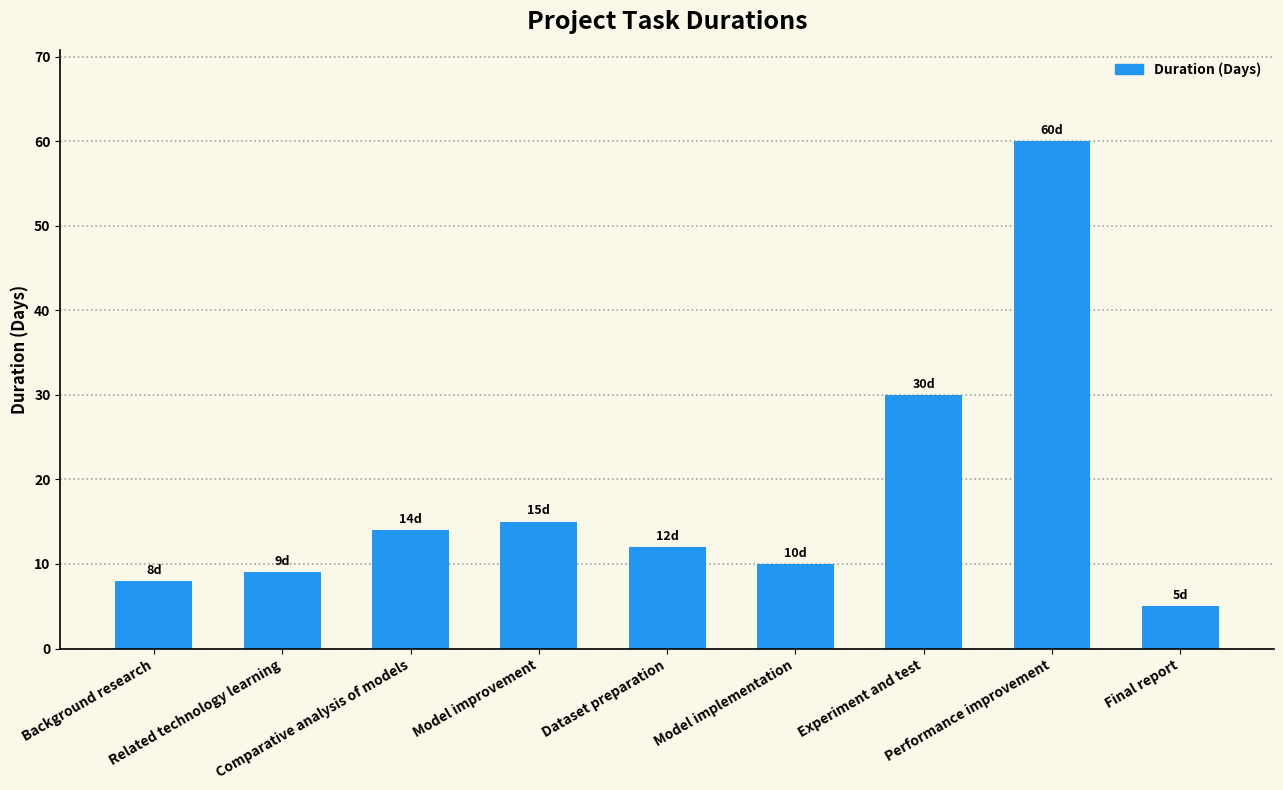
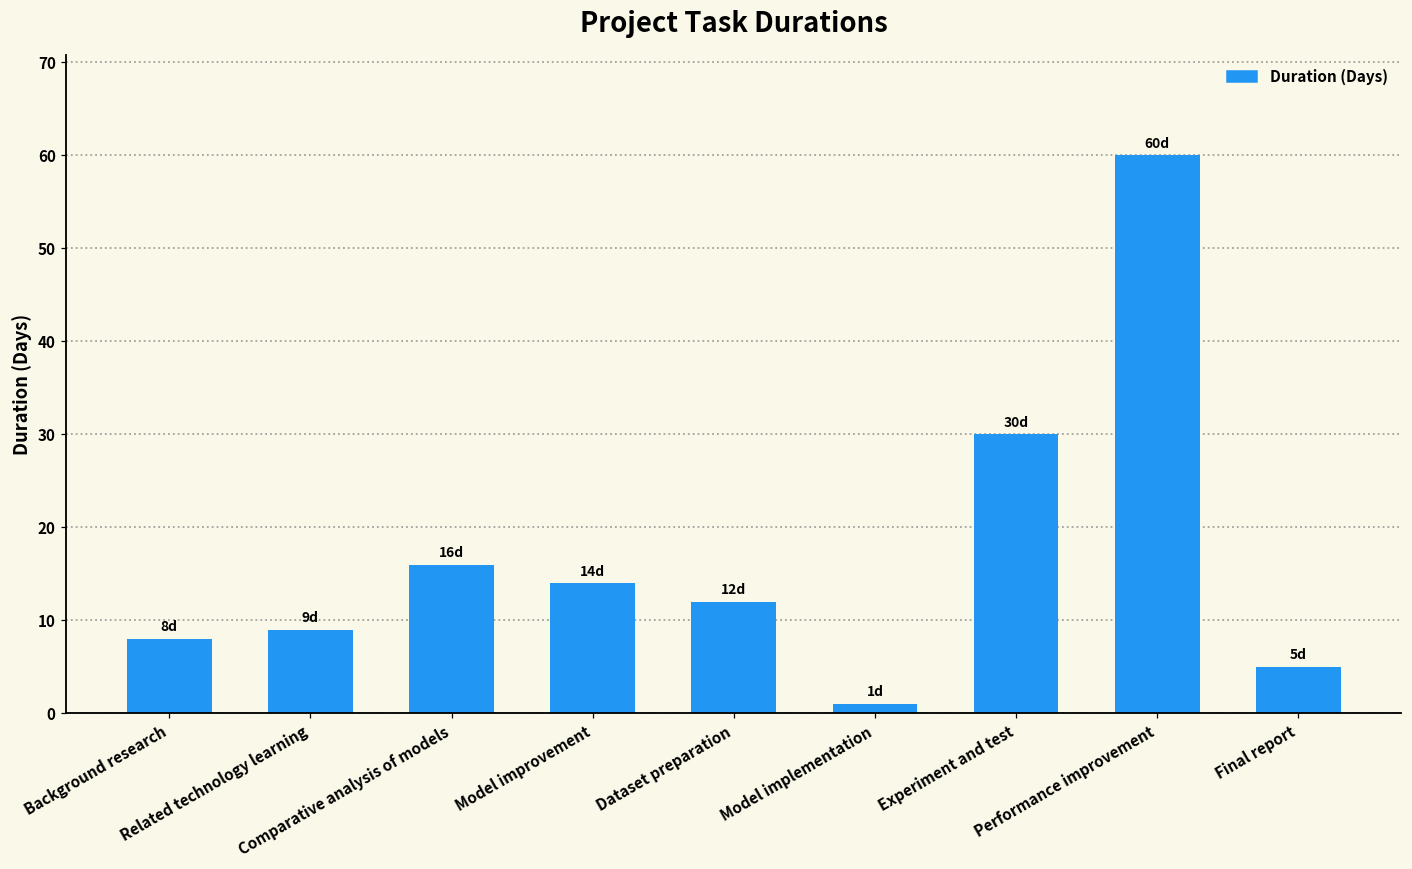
Comparative analysis of models: 14d -> 16d
Model improvement: 15d -> 14d
Model implementation: 10d -> 1d
